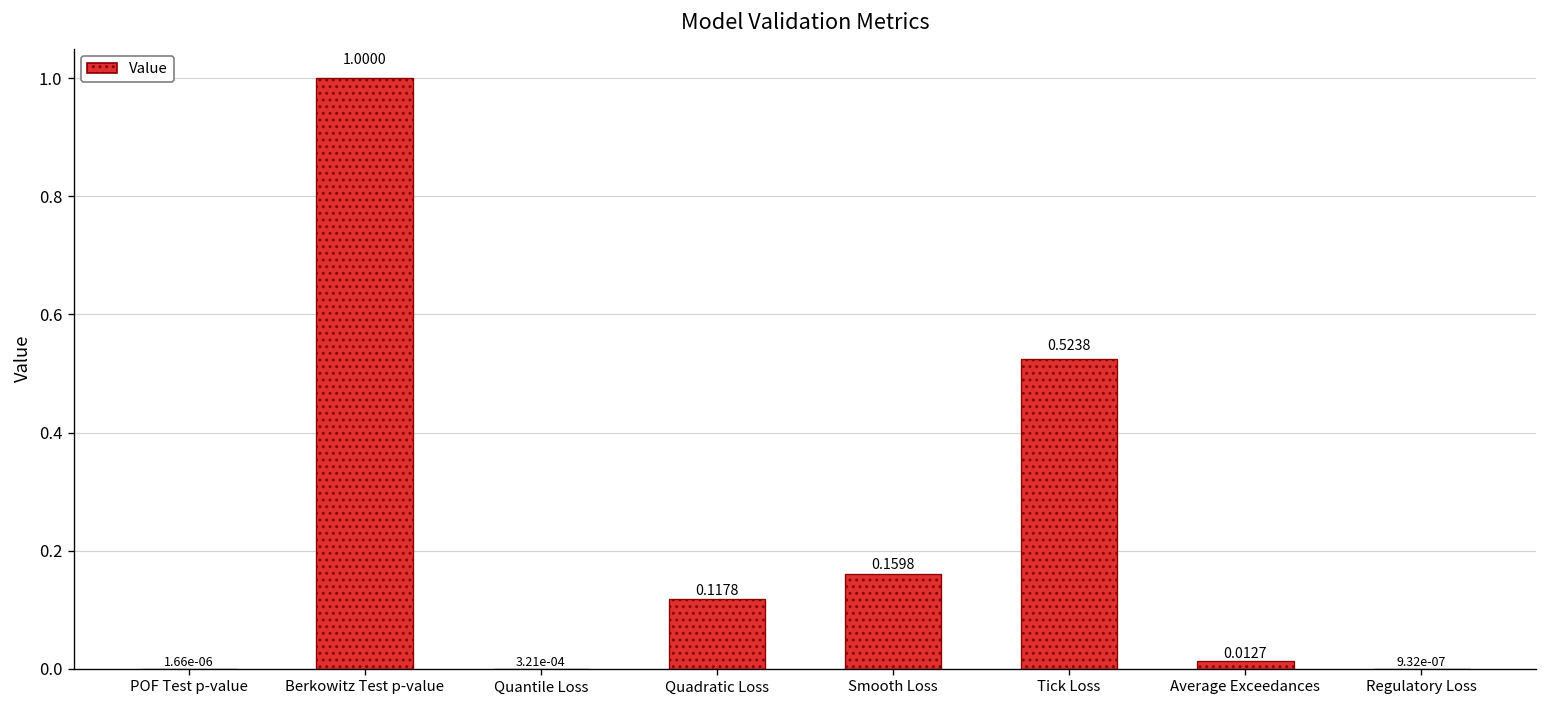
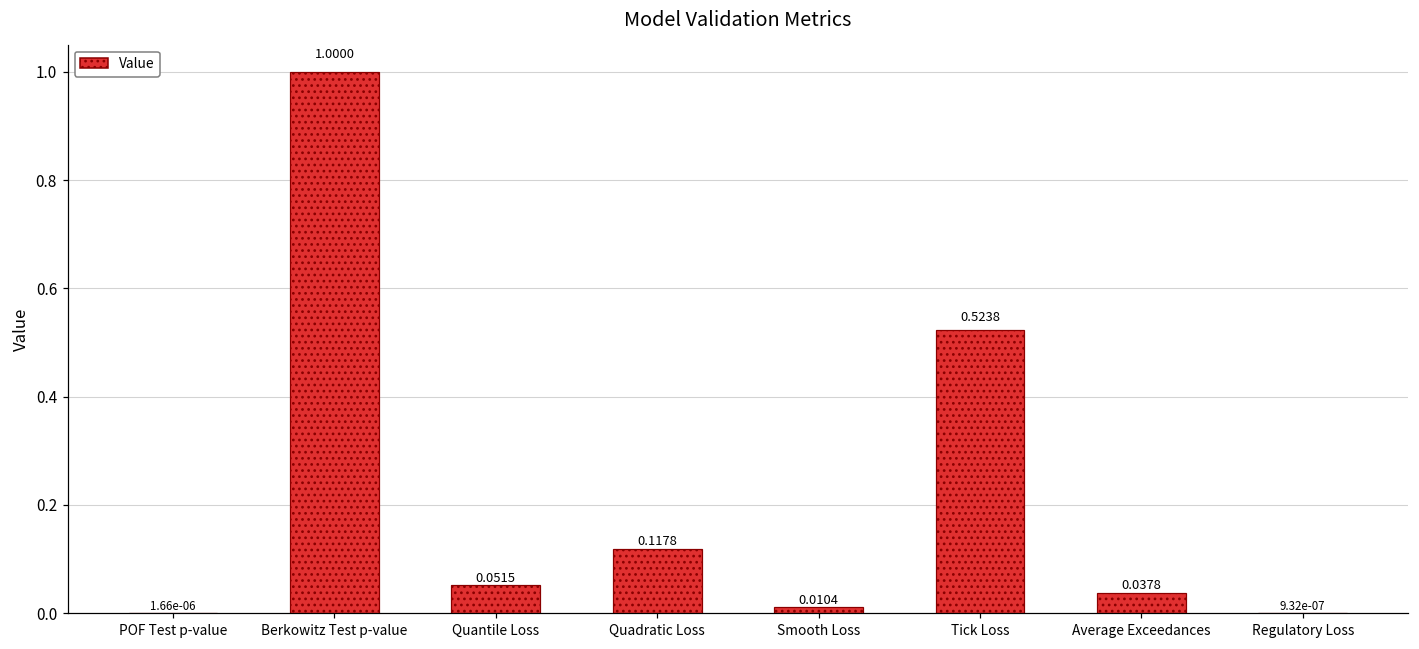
Quantile Loss: 3.21e-04 -> 0.0515
Smooth Loss: 0.1598 -> 0.0104
Average Exceedances: 0.0127 -> 0.0378
